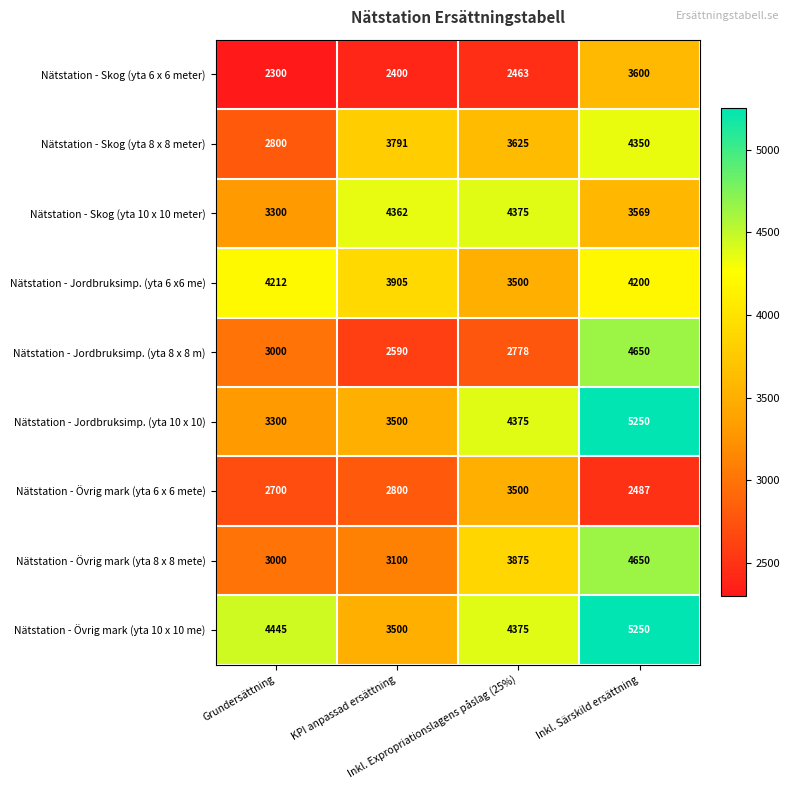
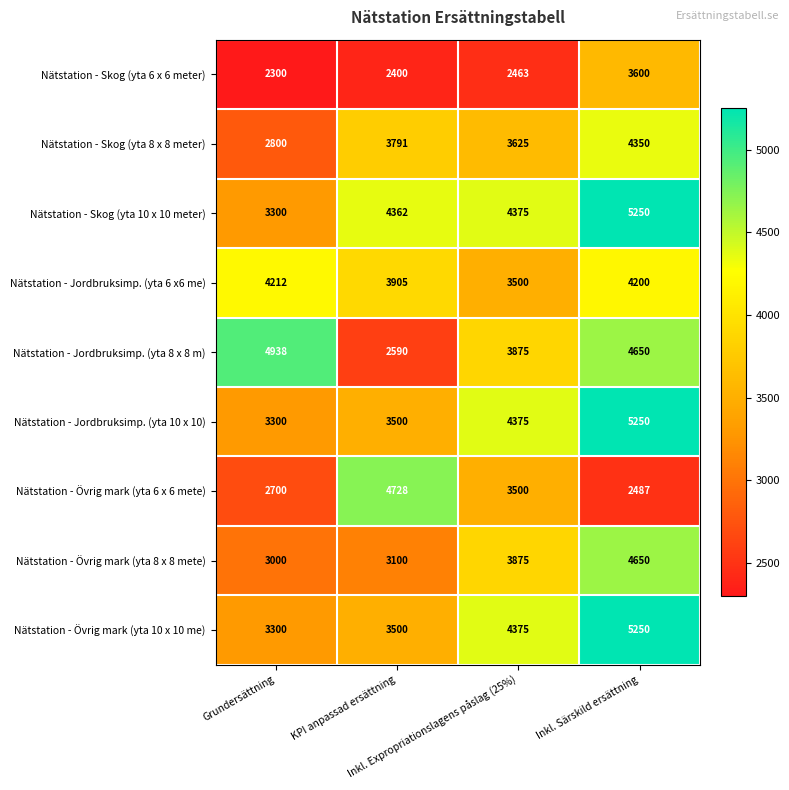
Nätstation - Skog (yta 10 x 10 meter), Inkl. Särskild ersättning: 3569 -> 5250
Nätstation - Jordbruksimp. (yta 8 x 8 m), Grundersättning: 3000 -> 4938
Nätstation - Jordbruksimp. (yta 8 x 8 m), Inkl. Expropriationslagens påslag (25%): 2778 -> 3875
Nätstation - Övrig mark (yta 6 x 6 mete), KPI anpassad ersättning: 2800 -> 4728
Nätstation - Övrig mark (yta 10 x 10 me), Grundersättning: 4445 -> 3300
